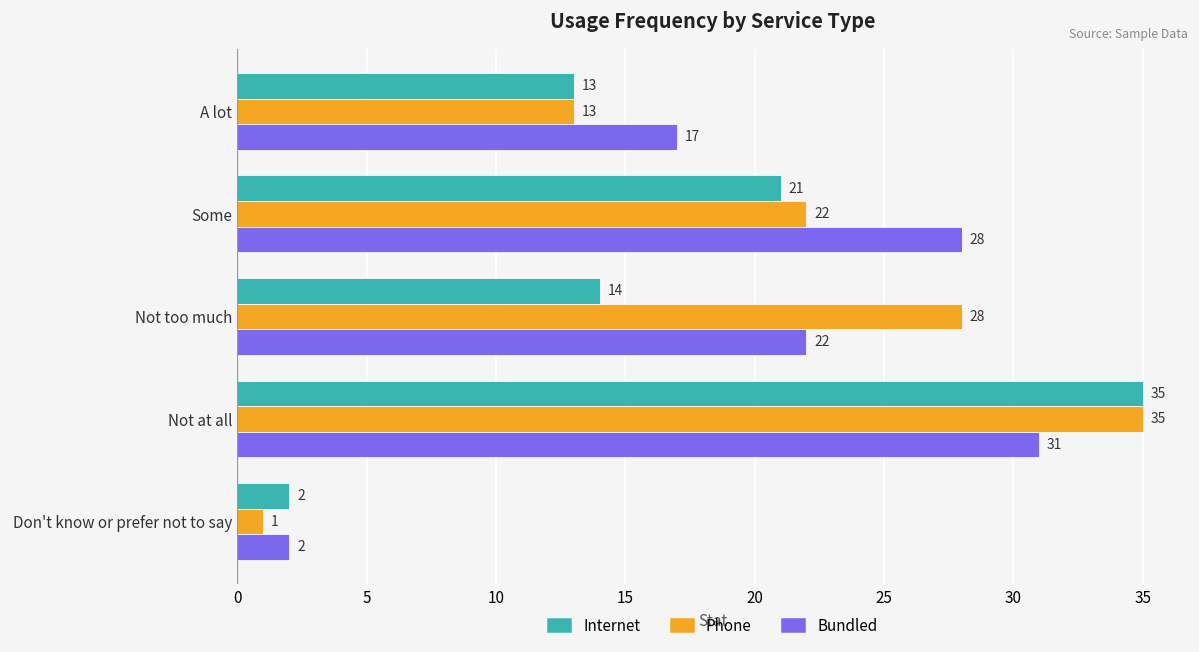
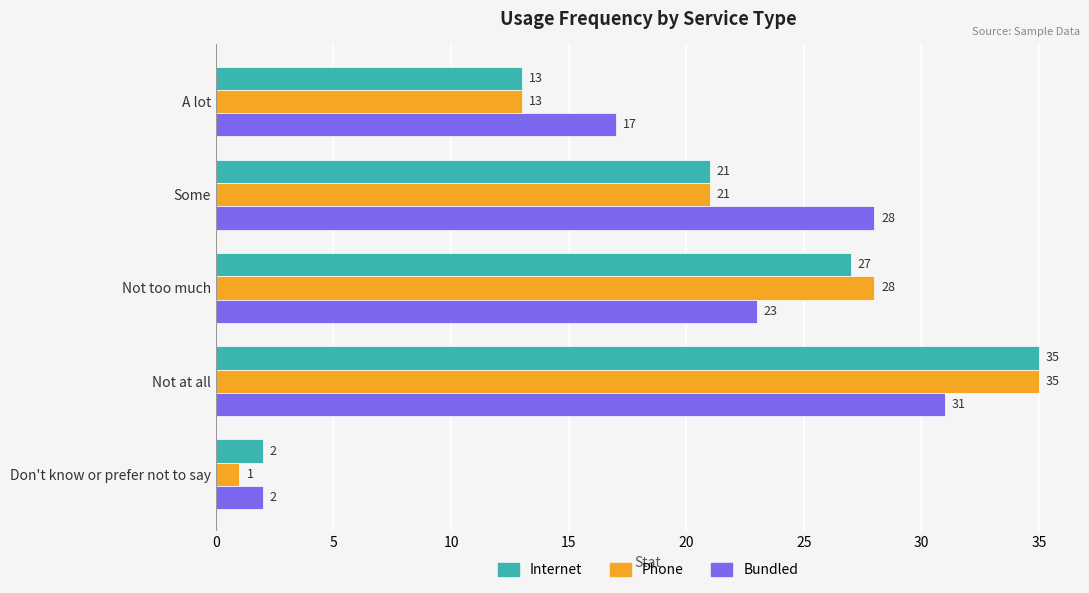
Phone, Some: 22 -> 21
Internet, Not too much: 14 -> 27
Bundled, Not too much: 22 -> 23
